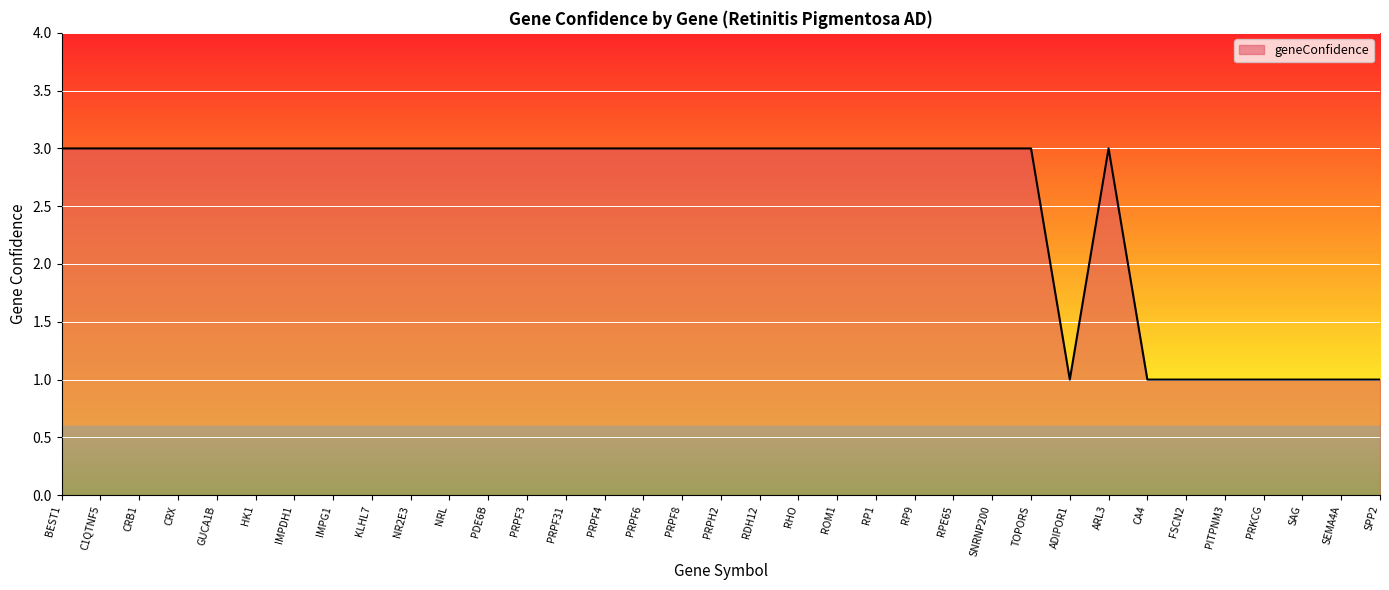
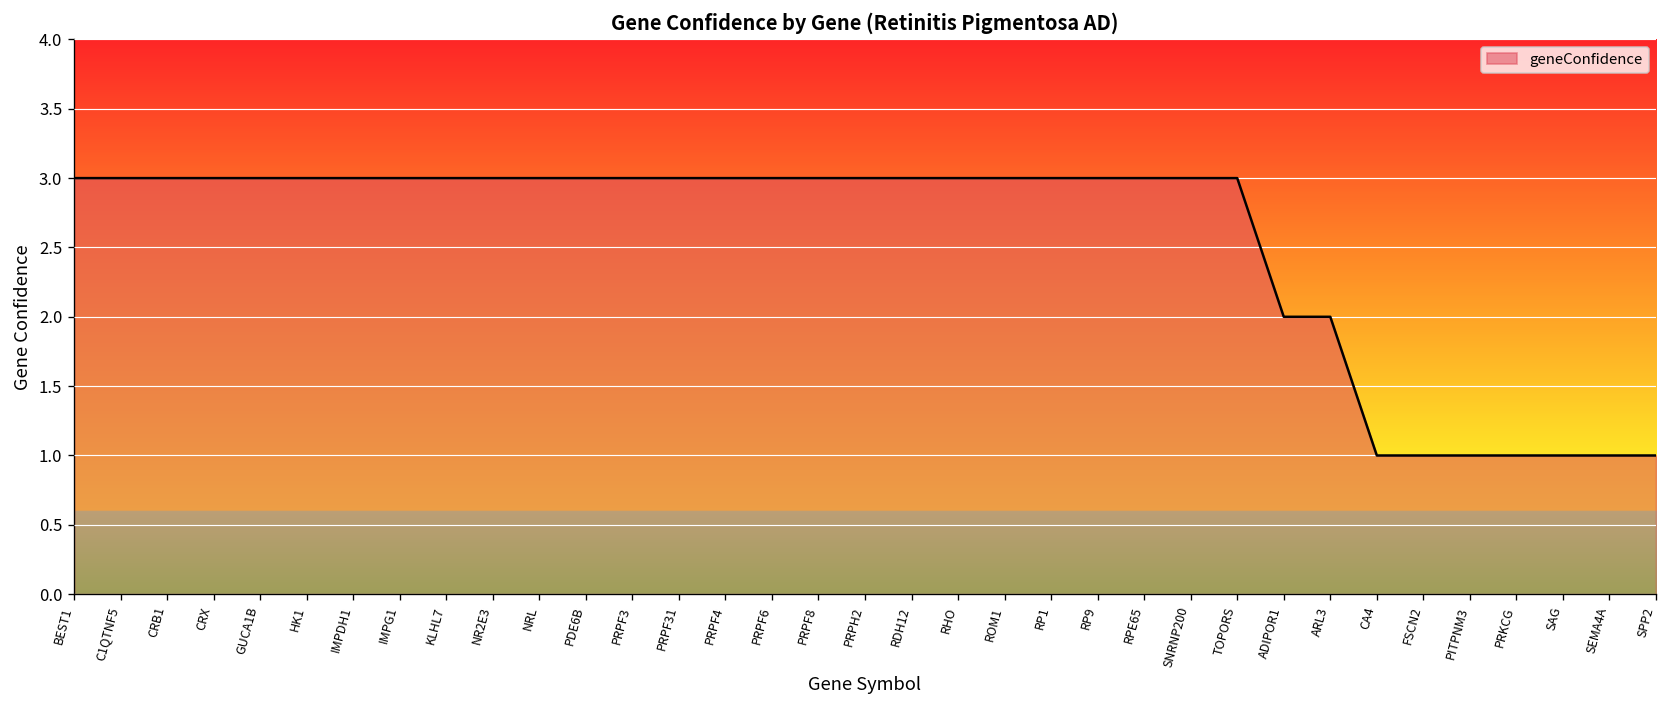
ADIPOR1: 1 -> 2
ARL3: 3 -> 2
